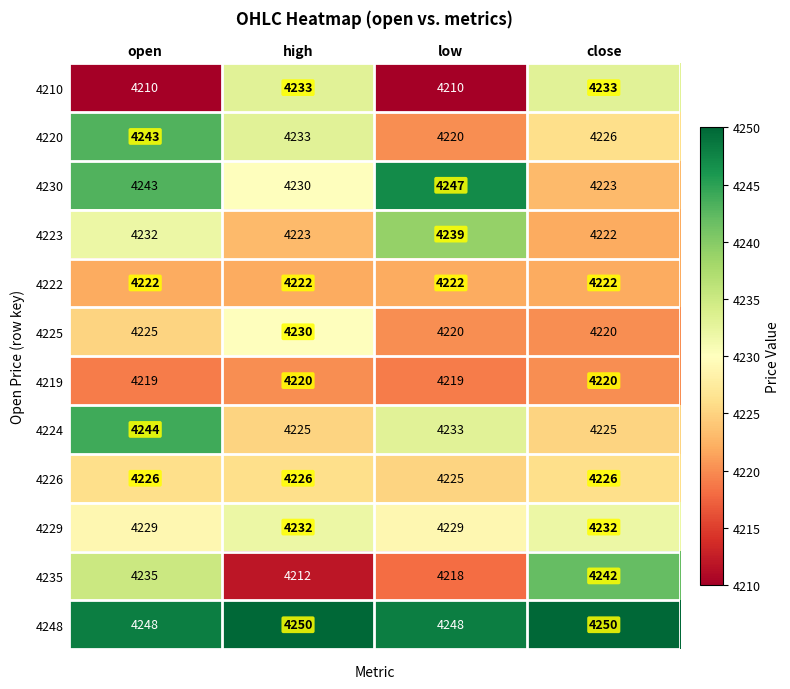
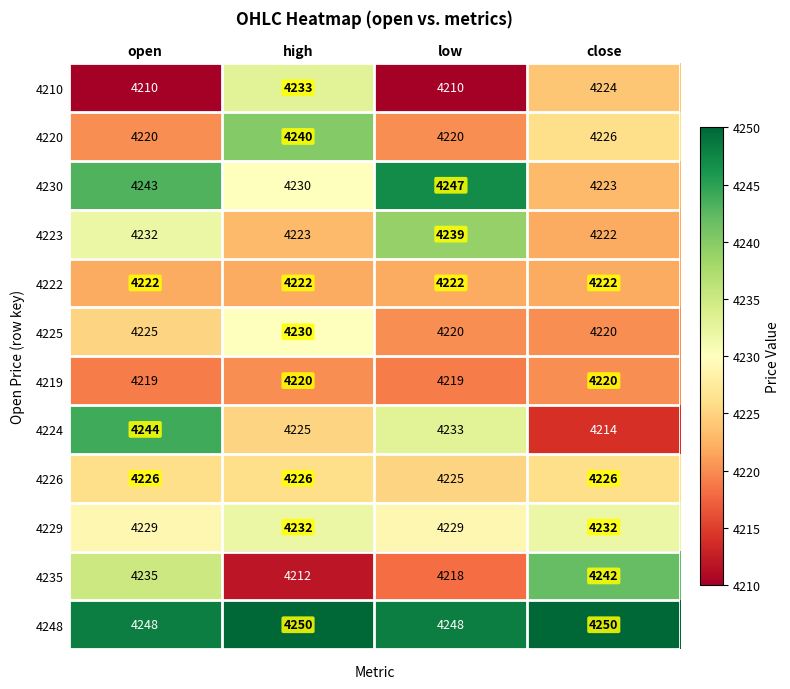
4210, close: 4233 -> 4224
4220, open: 4243 -> 4220
4220, high: 4233 -> 4240
4224, close: 4225 -> 4214
